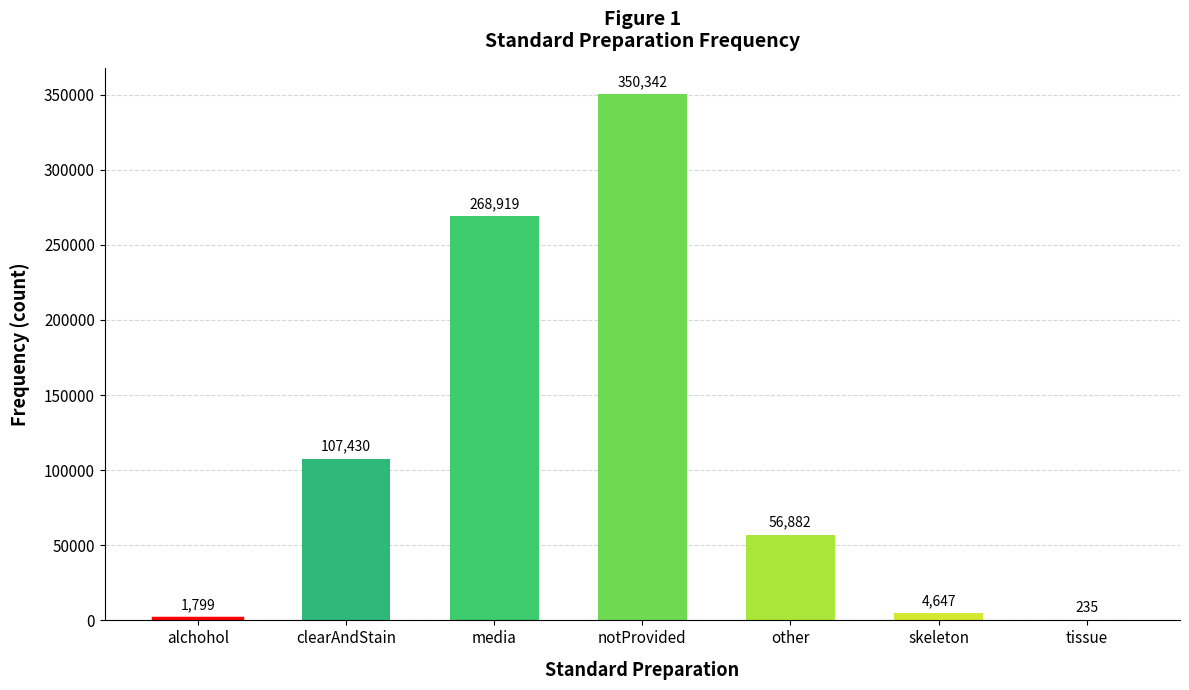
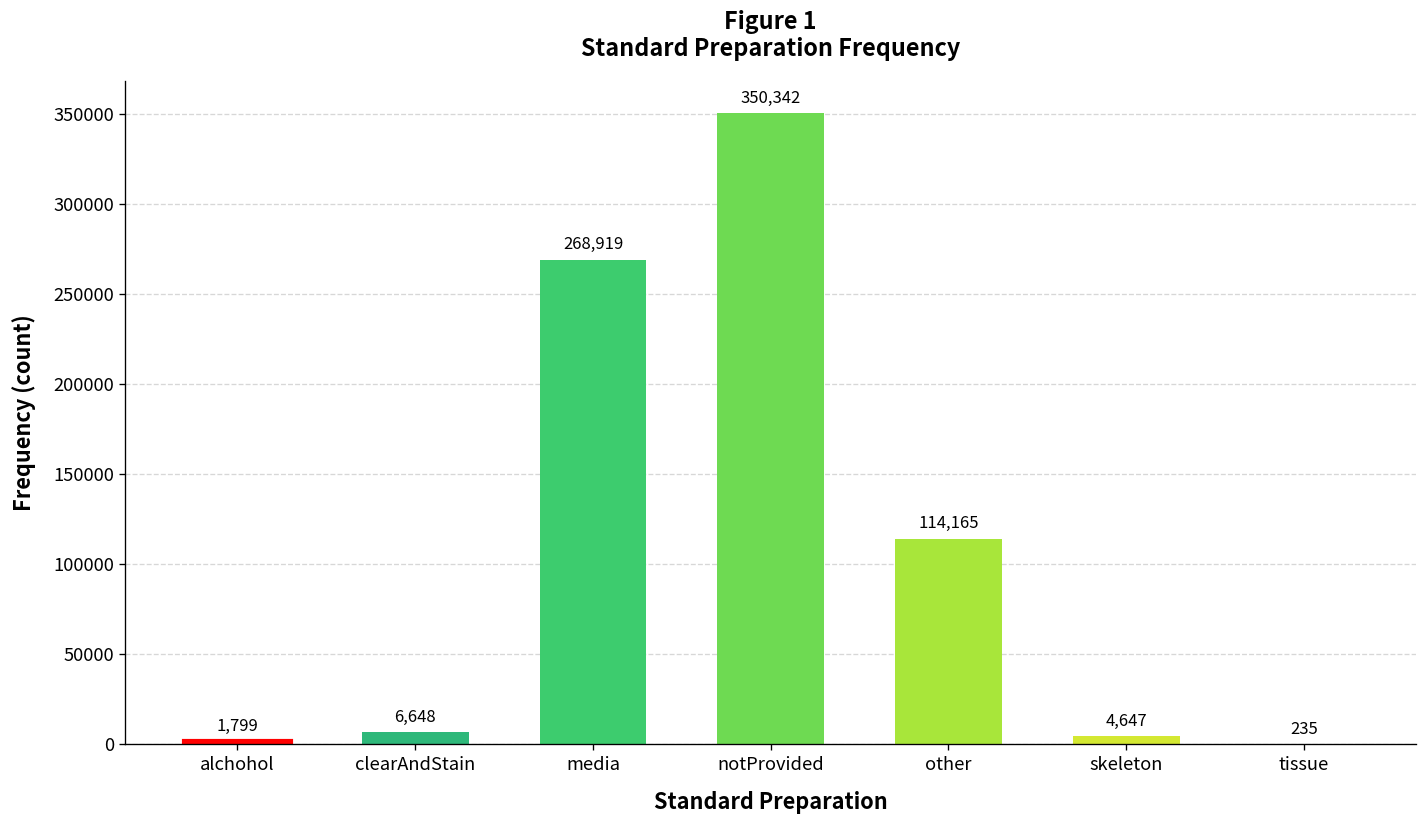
clearAndStain: 107,430 -> 6,648
other: 56,882 -> 114,165
